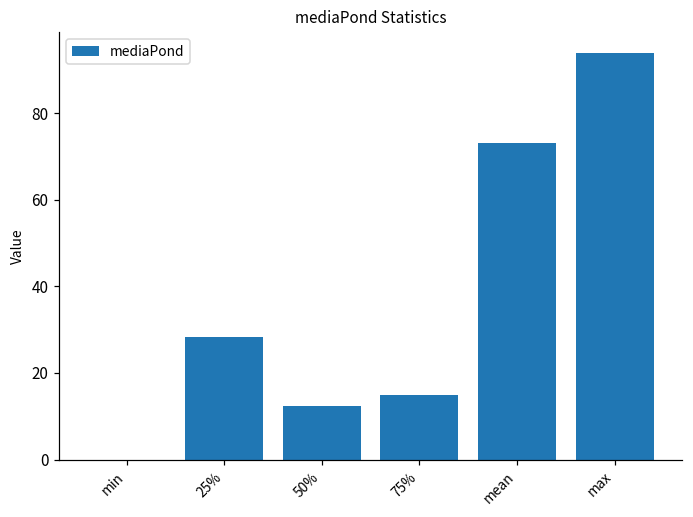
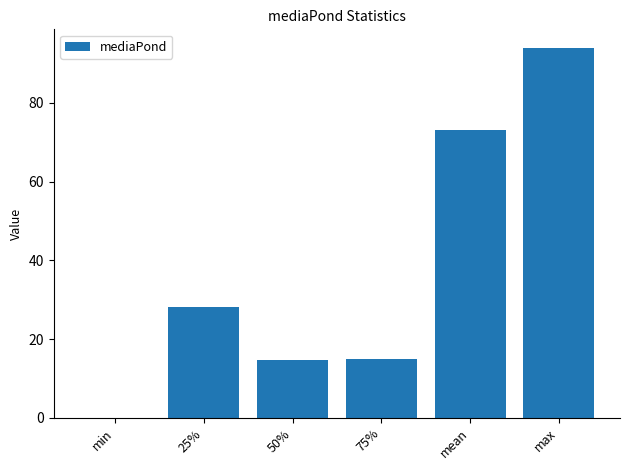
50%: 12 -> 15
